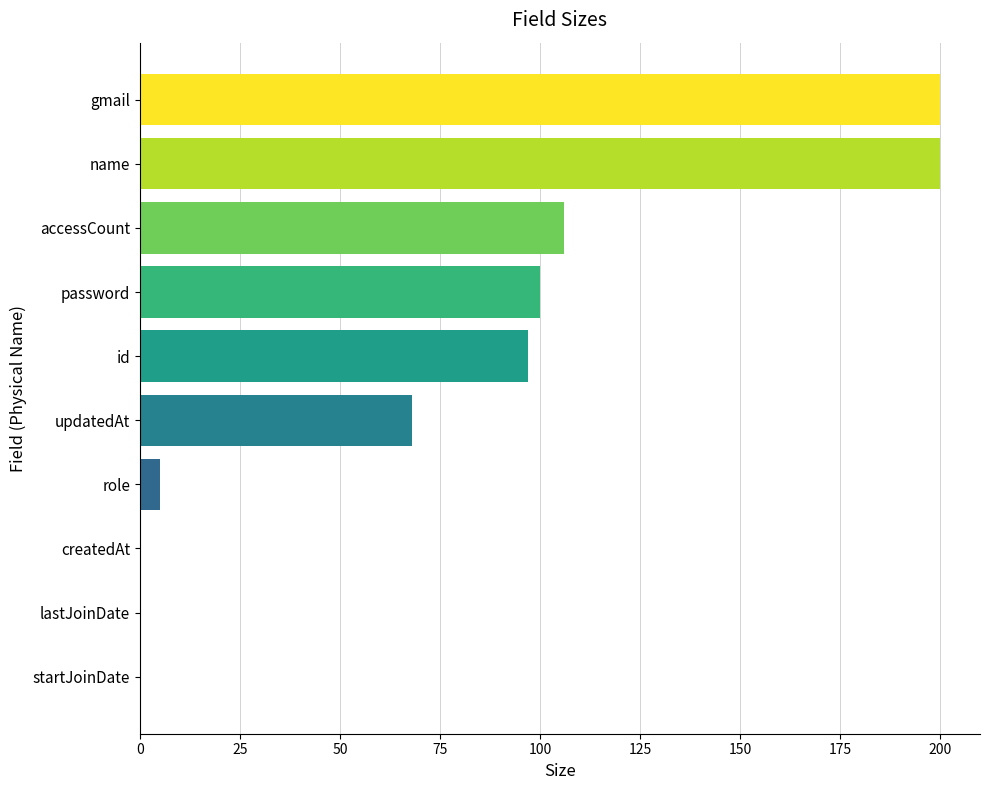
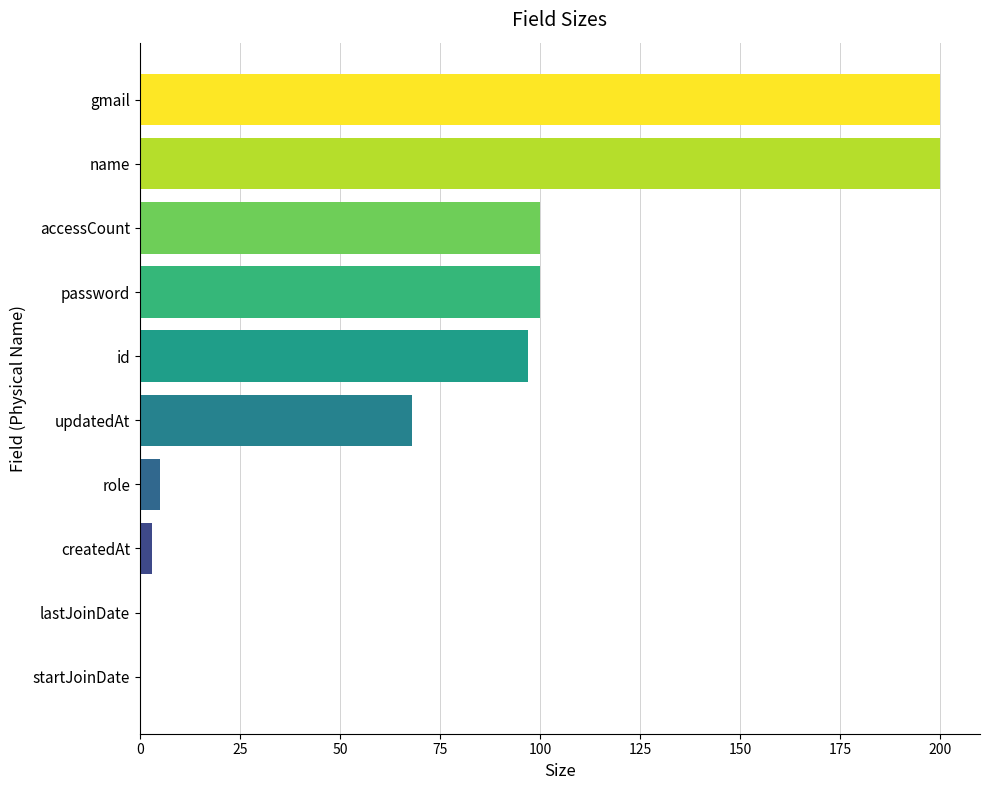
accessCount: 106 -> 100
createdAt: 0 -> 3
